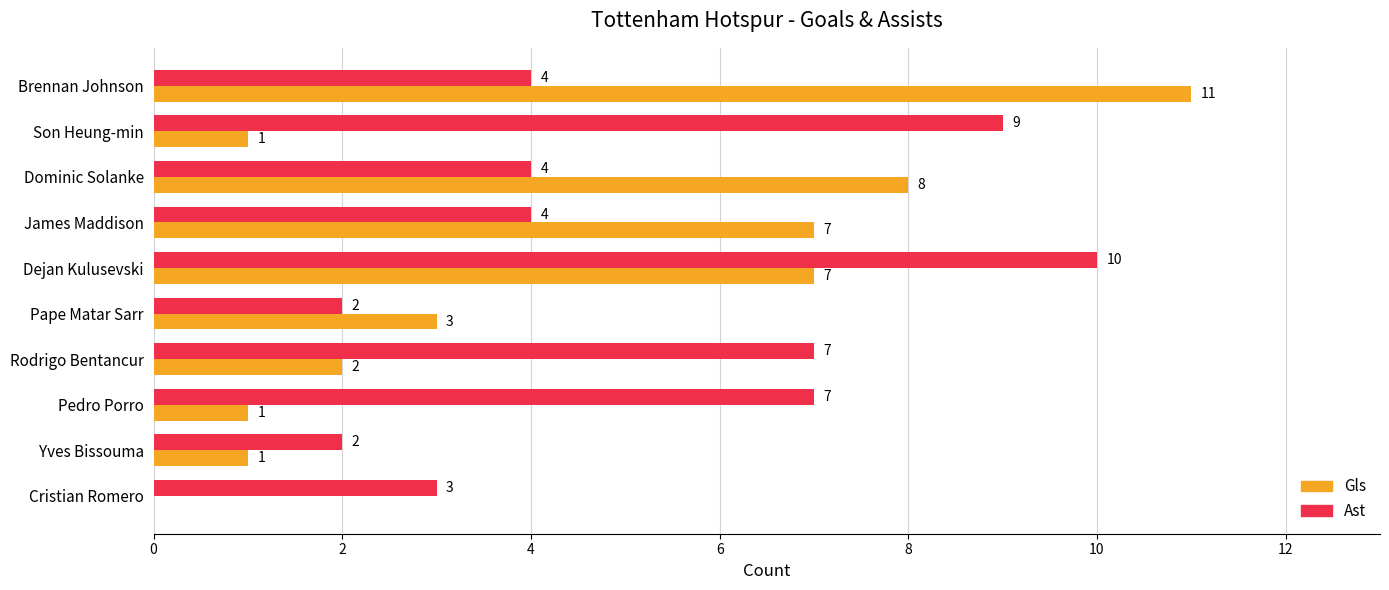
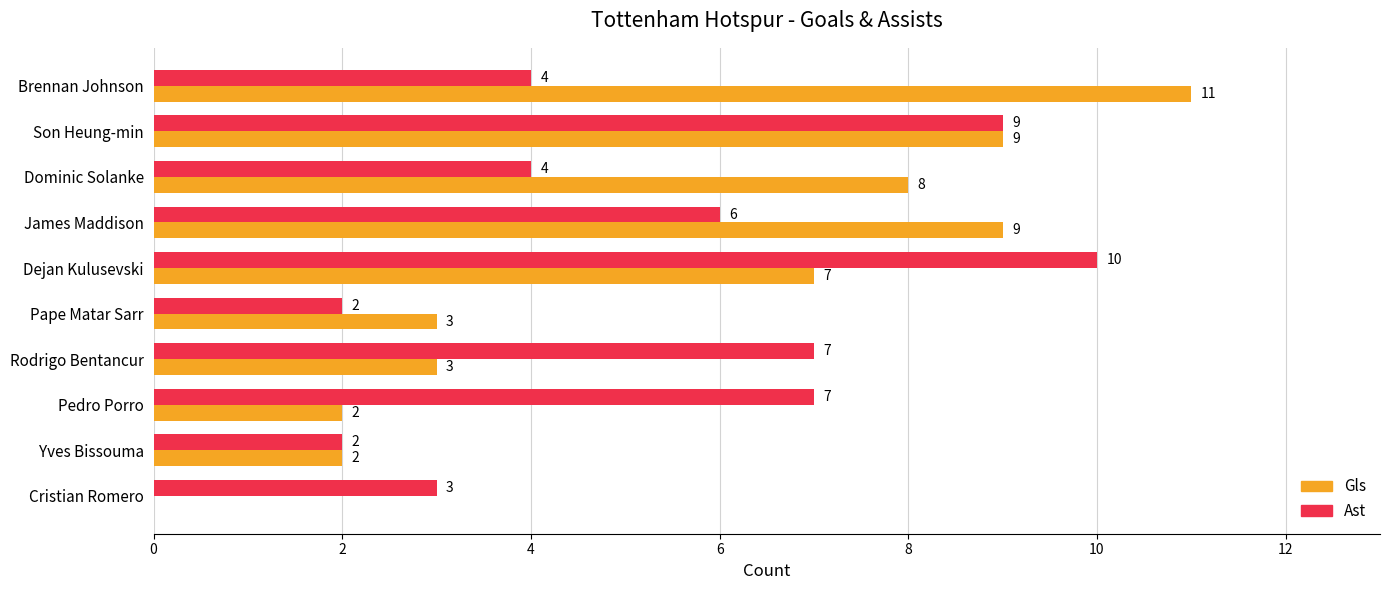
Gls, Son Heung-min: 1 -> 9
Ast, James Maddison: 4 -> 6
Gls, James Maddison: 7 -> 9
Gls, Rodrigo Bentancur: 2 -> 3
Gls, Pedro Porro: 1 -> 2
Gls, Yves Bissouma: 1 -> 2
